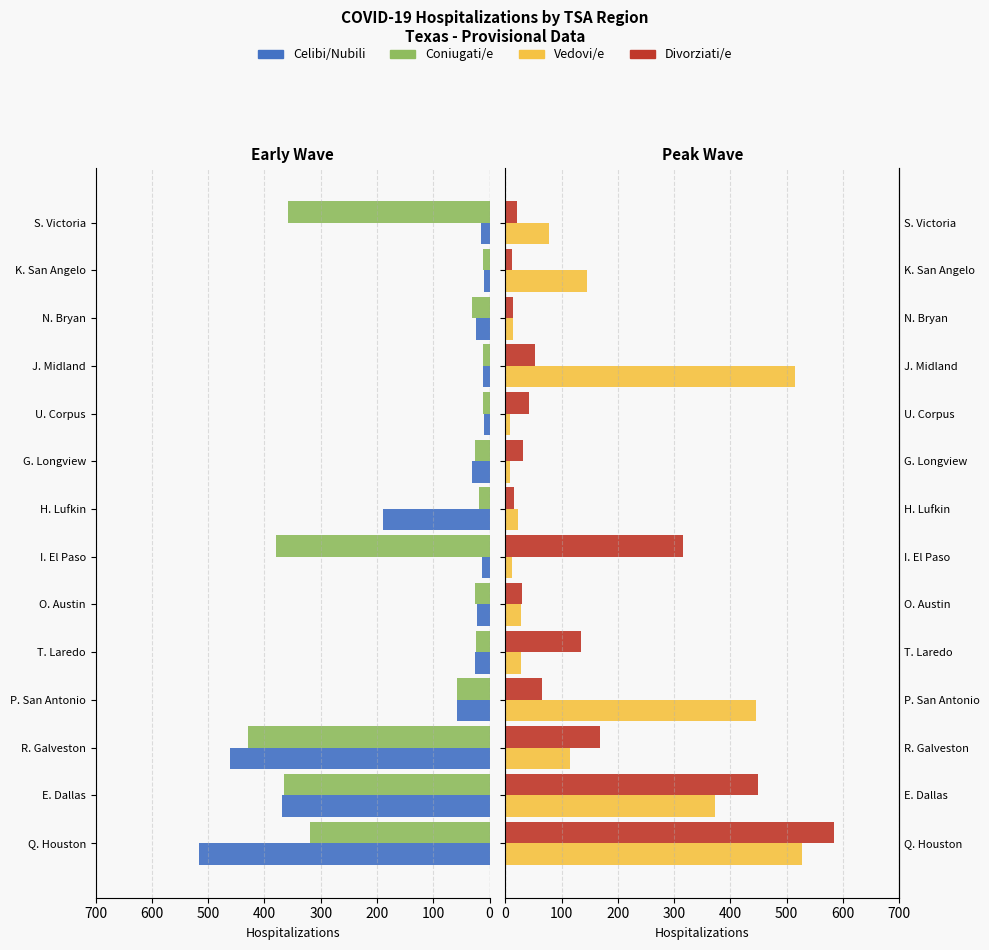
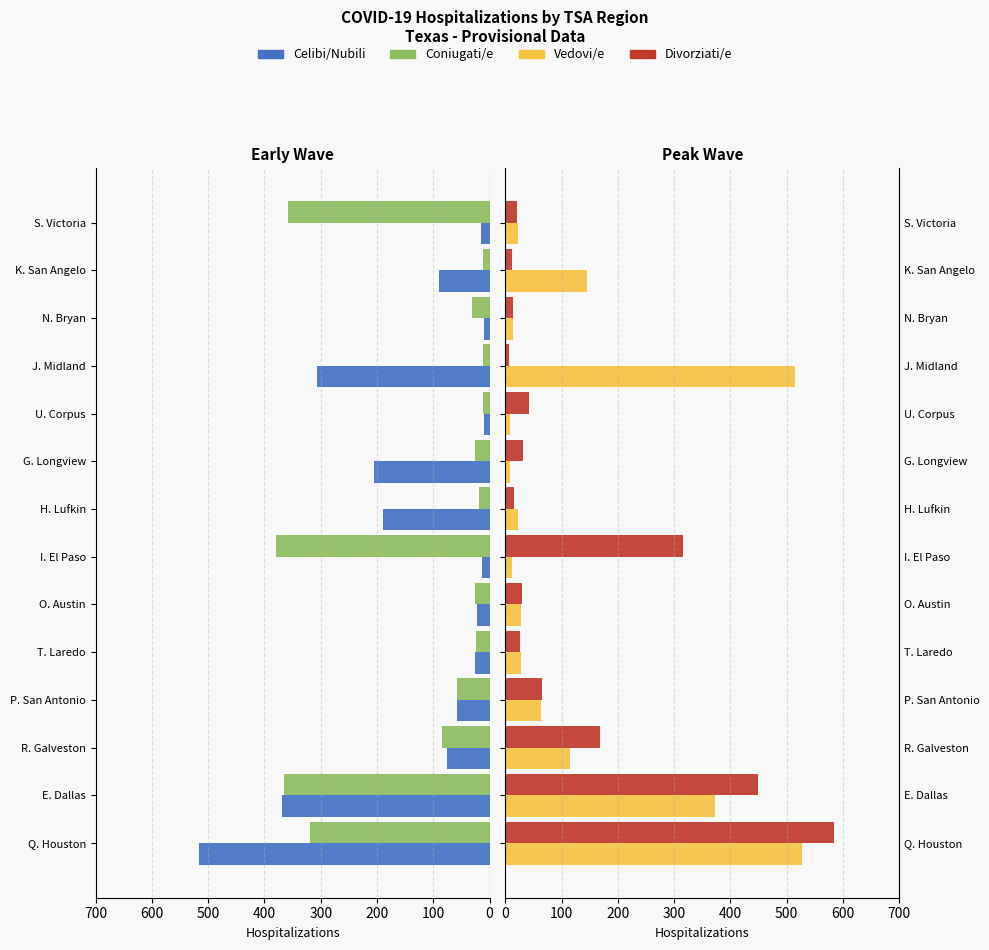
Early Wave, Celibi/Nubili, K. San Angelo: 10 -> 90
Early Wave, Celibi/Nubili, N. Bryan: 20 -> 10
Early Wave, Celibi/Nubili, J. Midland: 10 -> 310
Early Wave, Celibi/Nubili, G. Longview: 30 -> 210
Early Wave, Coniugati/e, R. Galveston: 430 -> 80
Early Wave, Celibi/Nubili, R. Galveston: 460 -> 80
Peak Wave, Vedovi/e, S. Victoria: 80 -> 20
Peak Wave, Divorziati/e, J. Midland: 50 -> 10
Peak Wave, Divorziati/e, T. Laredo: 130 -> 30
Peak Wave, Vedovi/e, P. San Antonio: 450 -> 60
